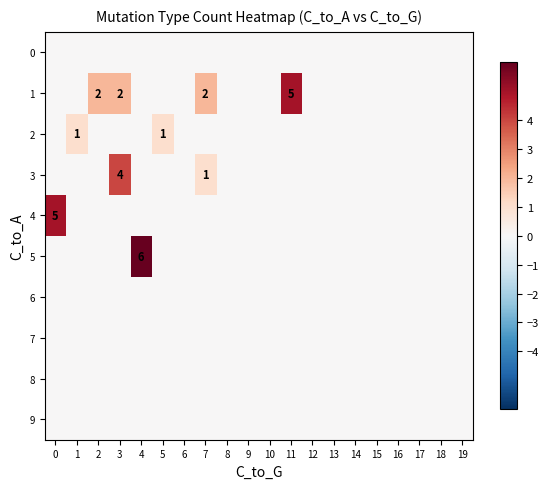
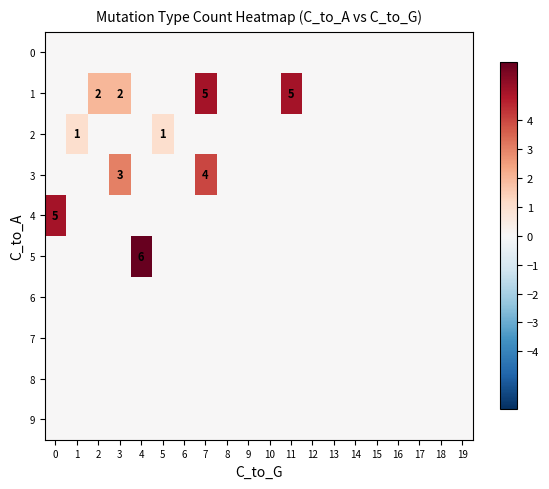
1, 7: 2 -> 5
3, 3: 4 -> 3
3, 7: 1 -> 4
